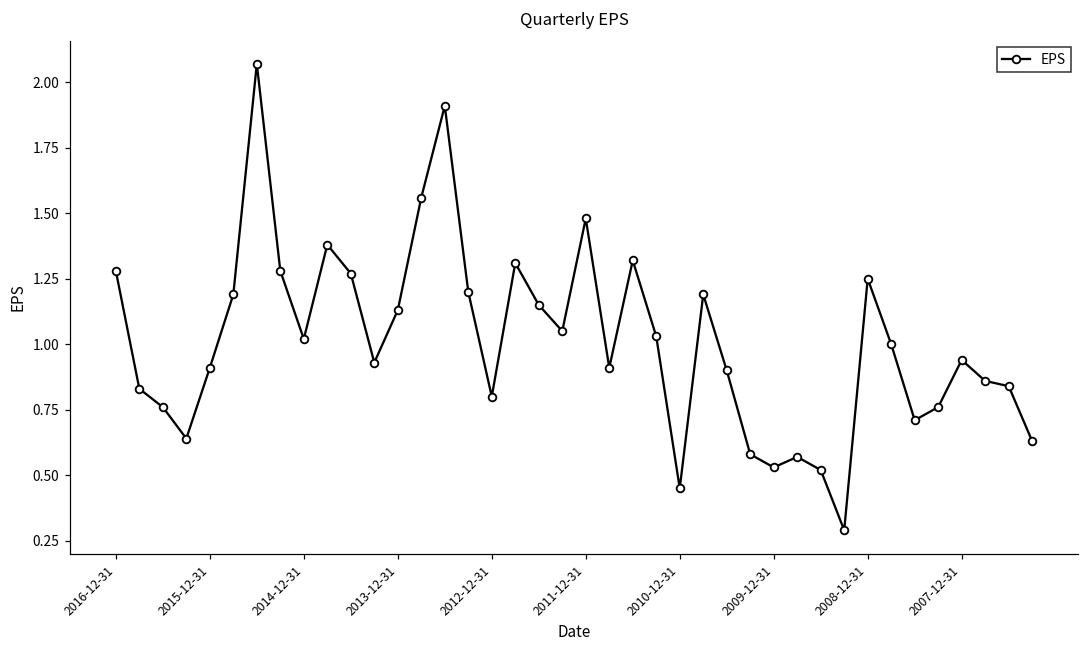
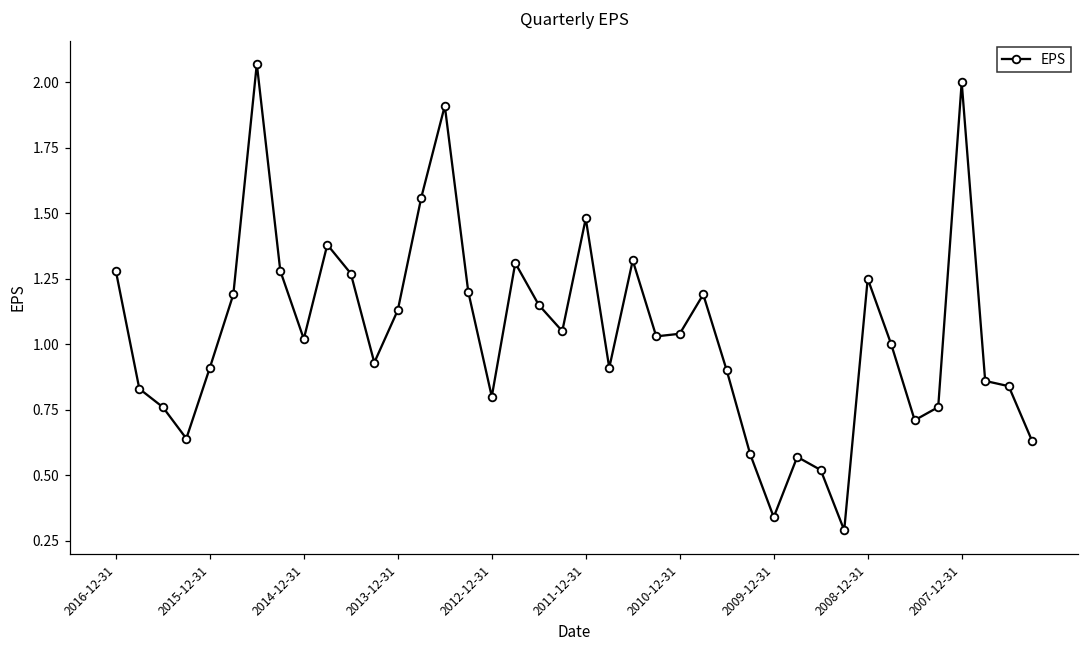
2010-12-31: 0.45 -> 1.04
2009-12-31: 0.53 -> 0.34
2007-12-31: 0.94 -> 2.00
